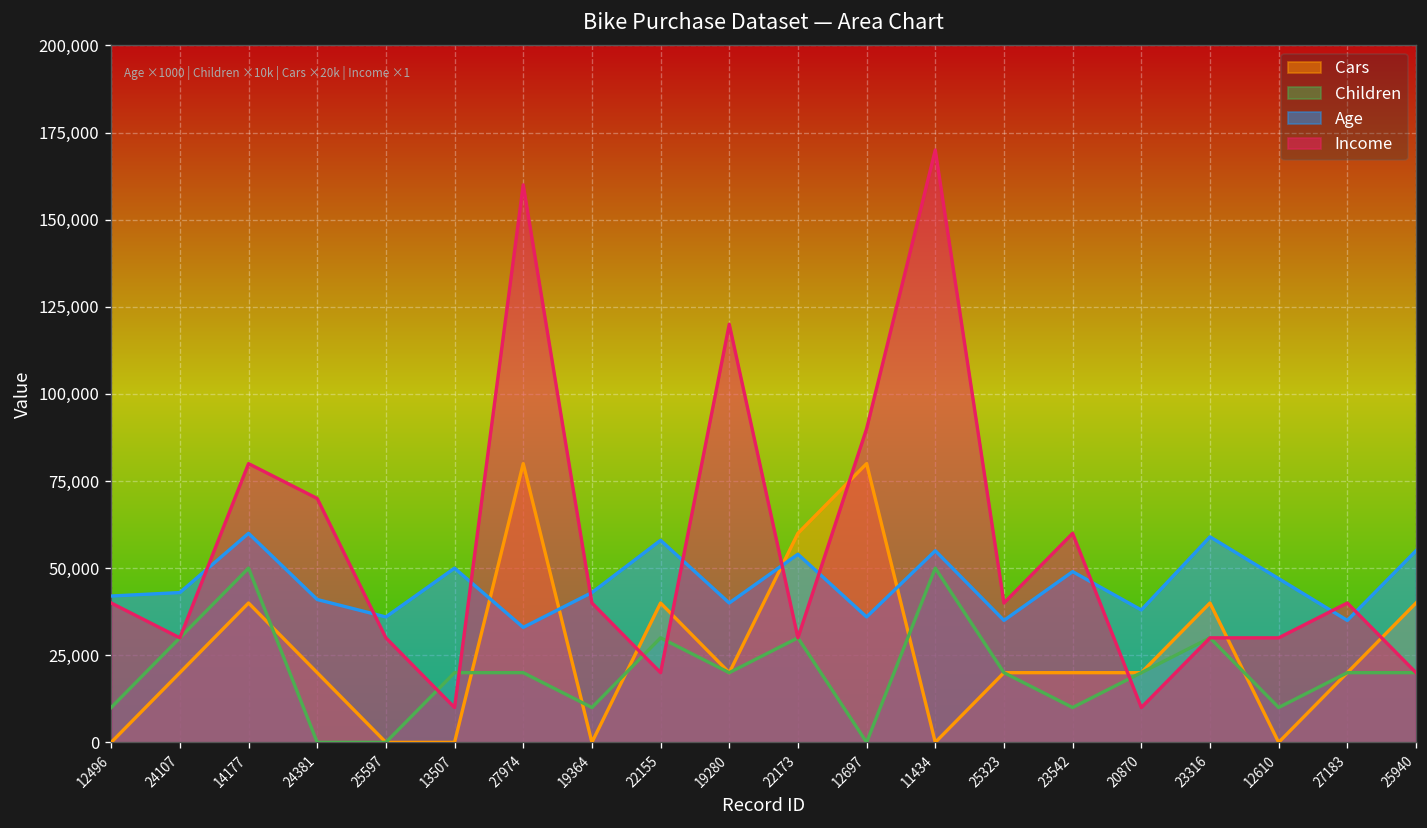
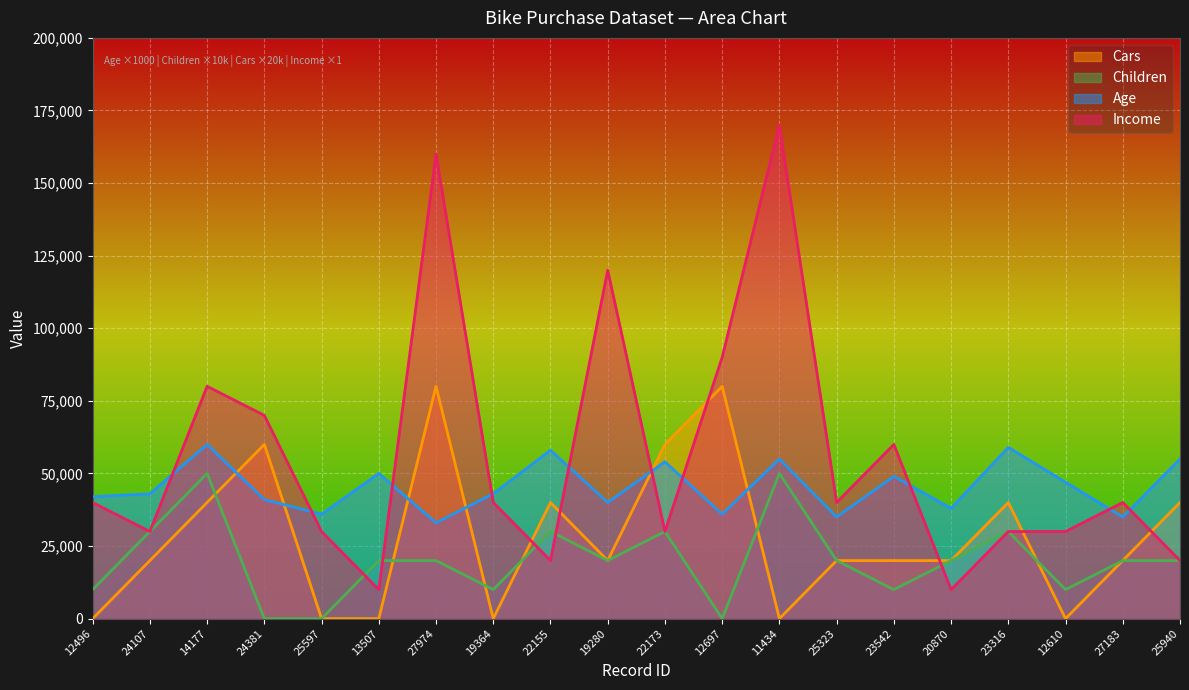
Cars, 24381: 20,000 -> 60,000
